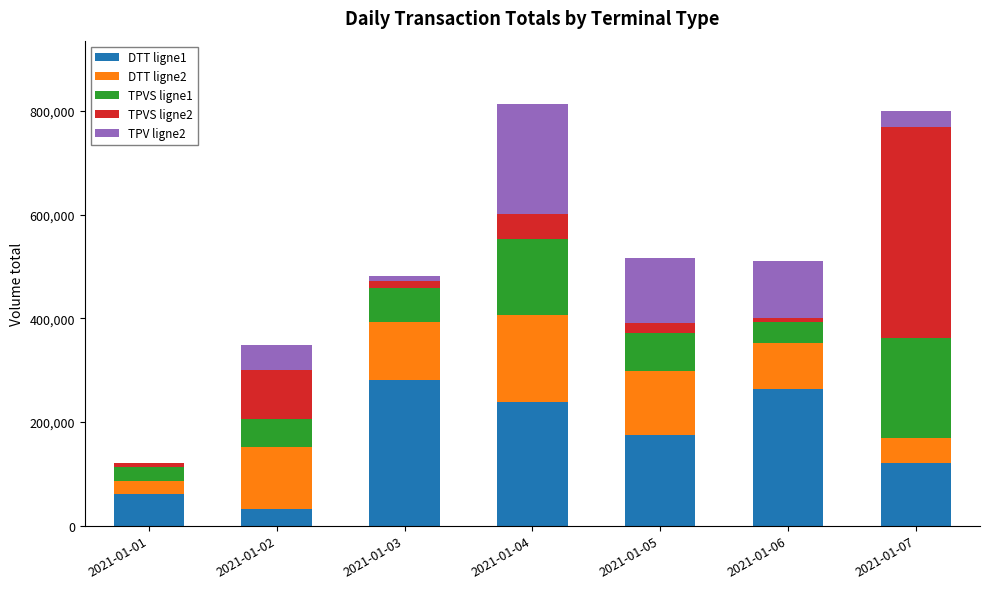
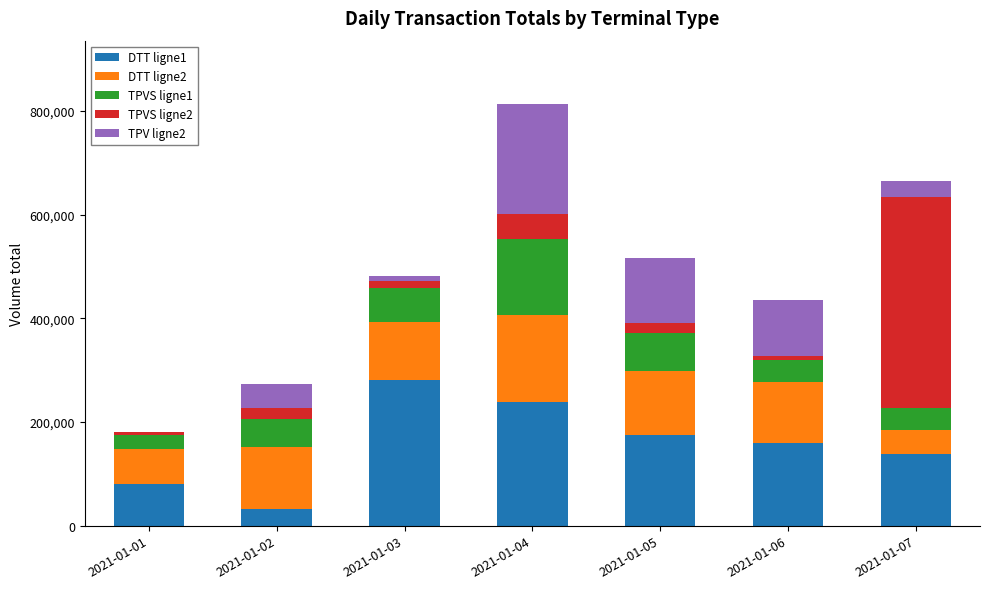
DTT ligne1, 2021-01-01: 60,000 -> 80,000
DTT ligne2, 2021-01-01: 30,000 -> 70,000
TPVS ligne2, 2021-01-02: 100,000 -> 20,000
DTT ligne1, 2021-01-06: 260,000 -> 160,000
DTT ligne2, 2021-01-06: 90,000 -> 120,000
DTT ligne1, 2021-01-07: 120,000 -> 140,000
TPVS ligne1, 2021-01-07: 190,000 -> 40,000
